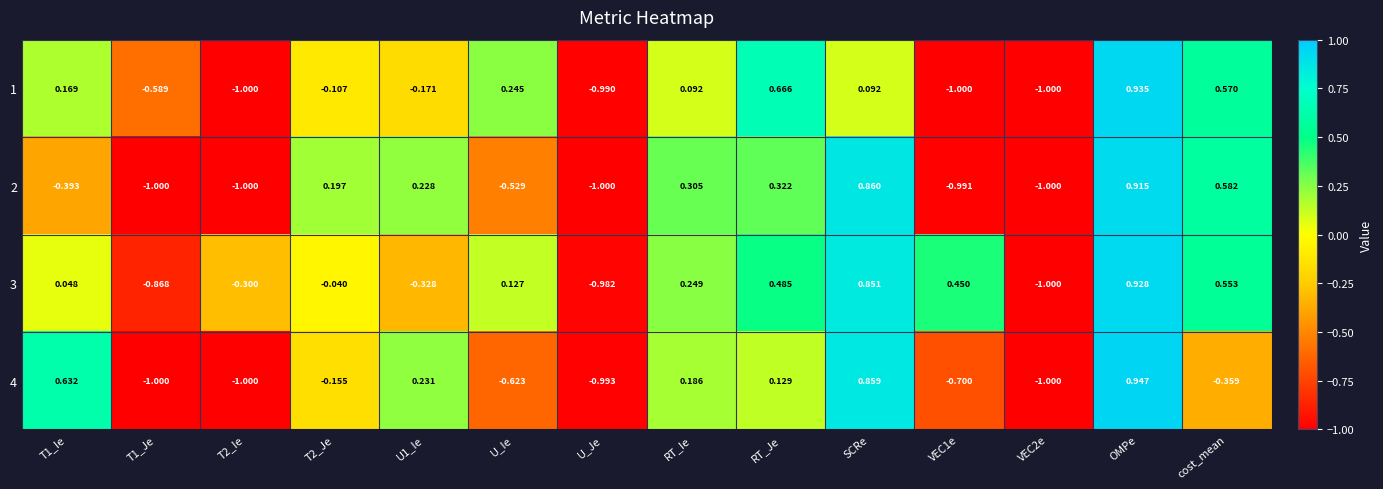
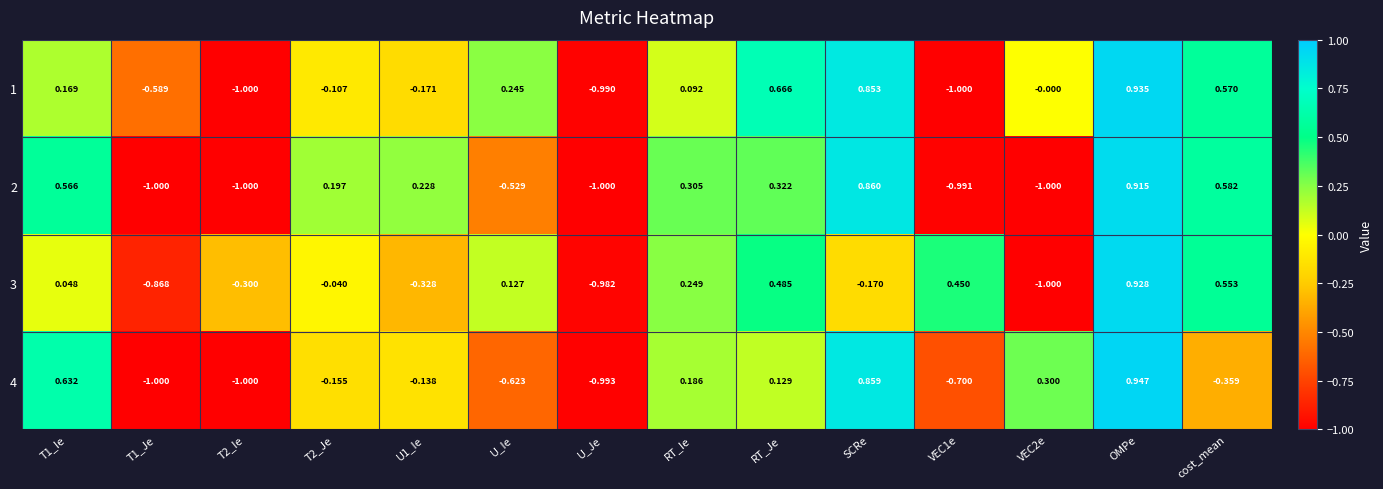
1, SCRe: 0.092 -> 0.853
1, VEC2e: -1.000 -> -0.000
2, T1_Ie: -0.393 -> 0.566
3, SCRe: 0.851 -> -0.170
4, U1_Ie: 0.231 -> -0.138
4, VEC2e: -1.000 -> 0.300
